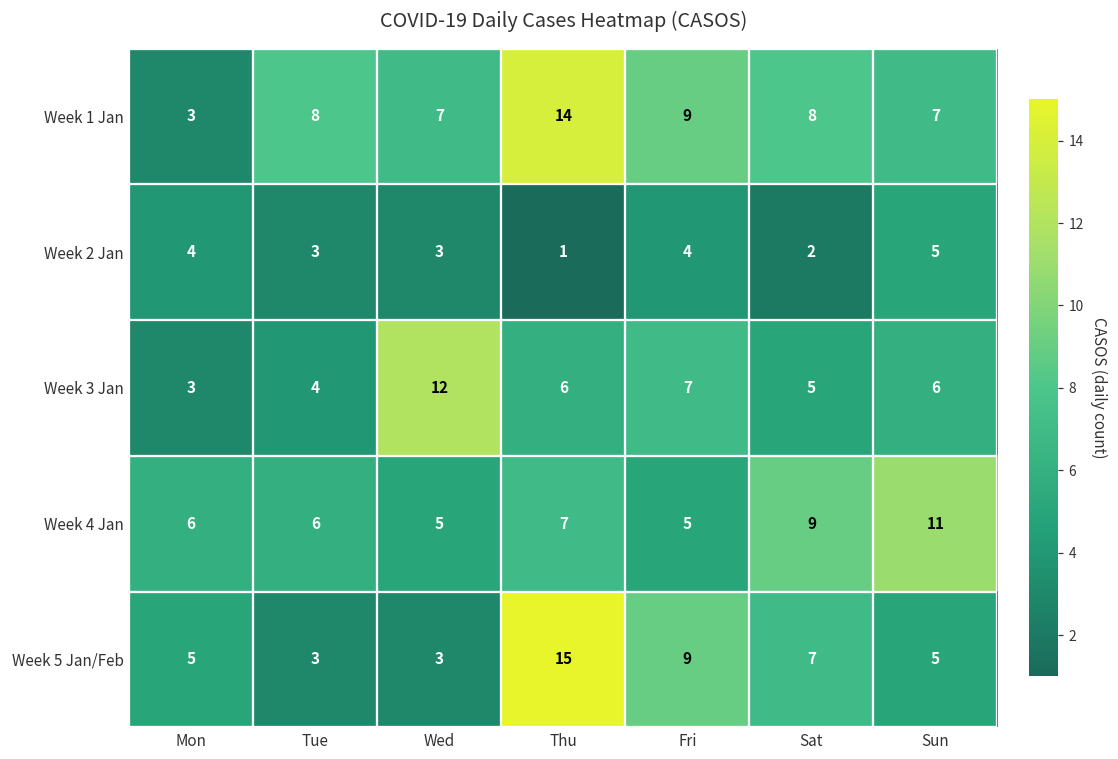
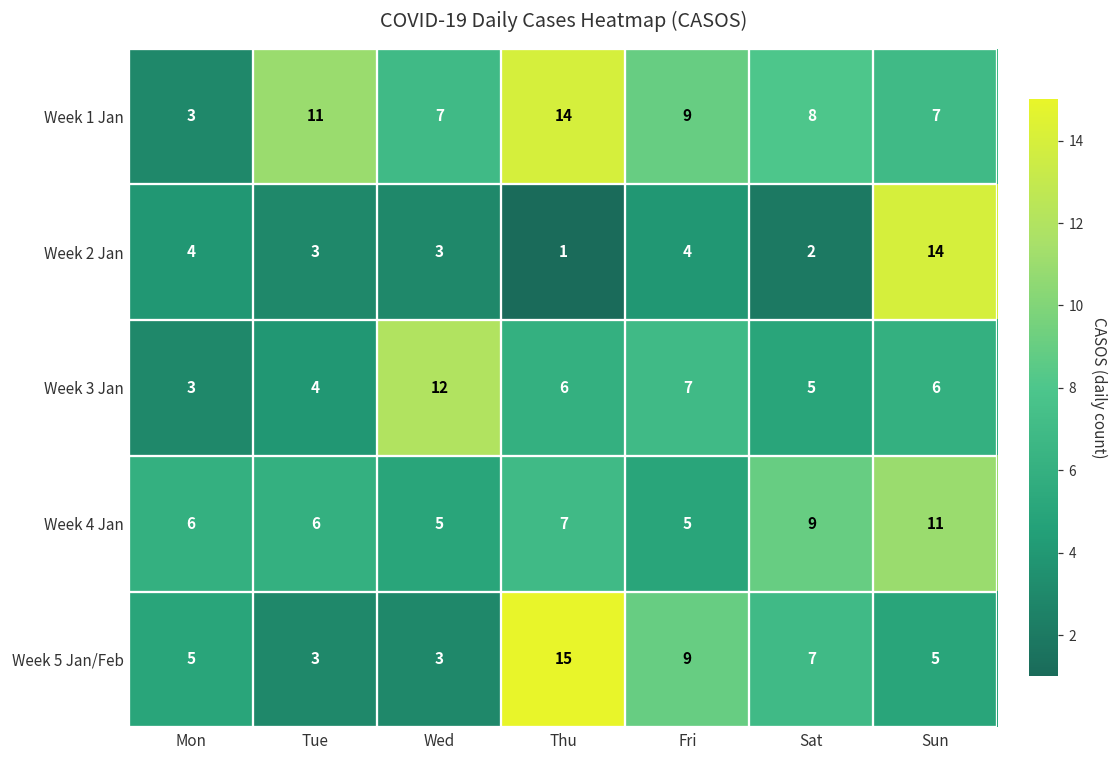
Week 1 Jan, Tue: 8 -> 11
Week 2 Jan, Sun: 5 -> 14
